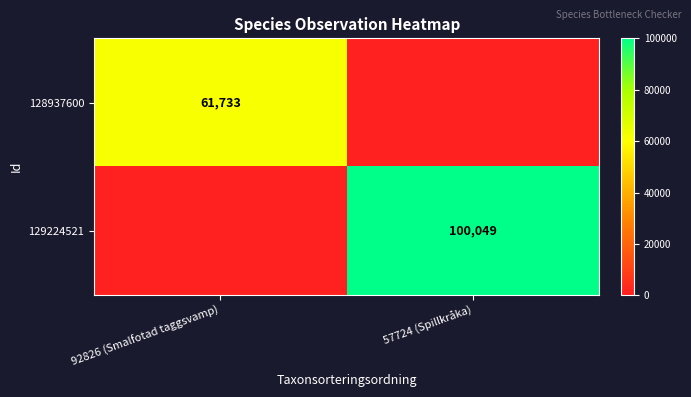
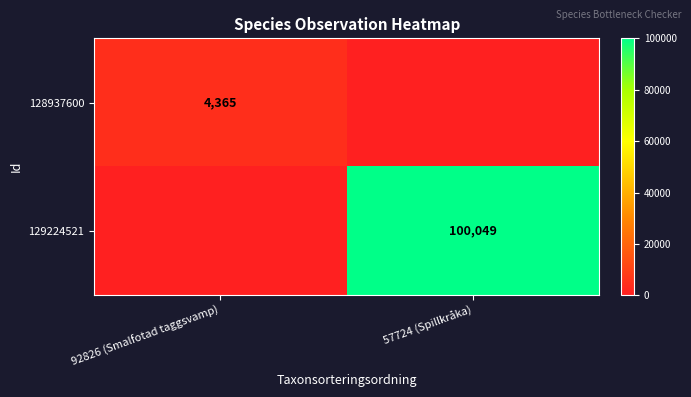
128937600, 92826 (Smalfotad taggsvamp): 61,733 -> 4,365
